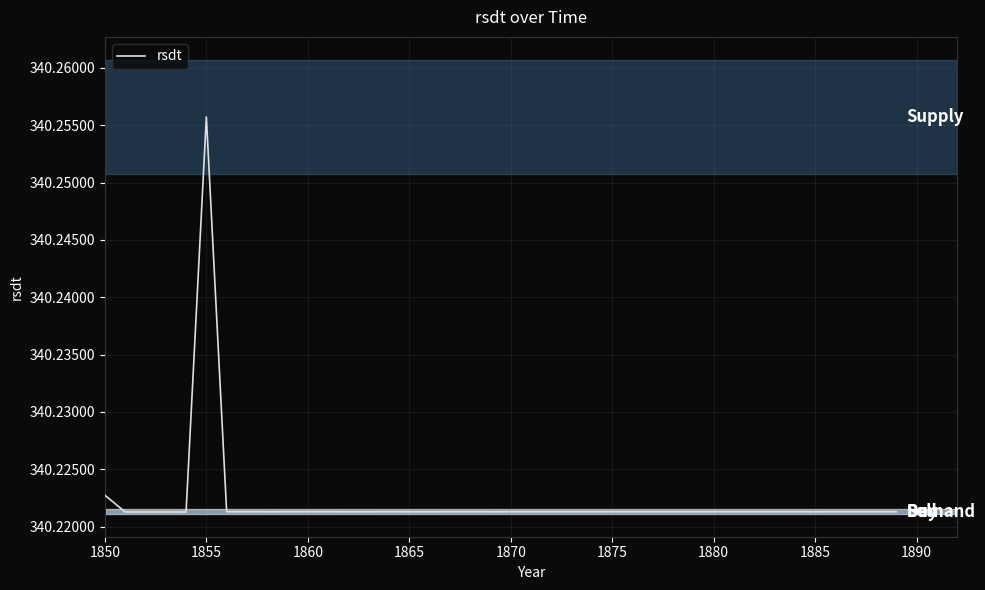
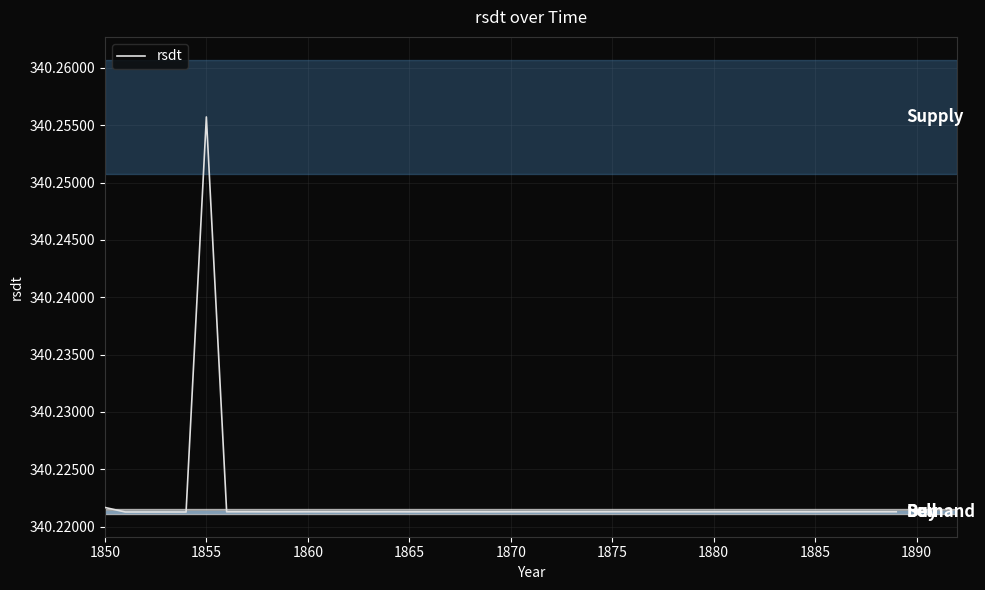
1850: 340.2227 -> 340.2217
